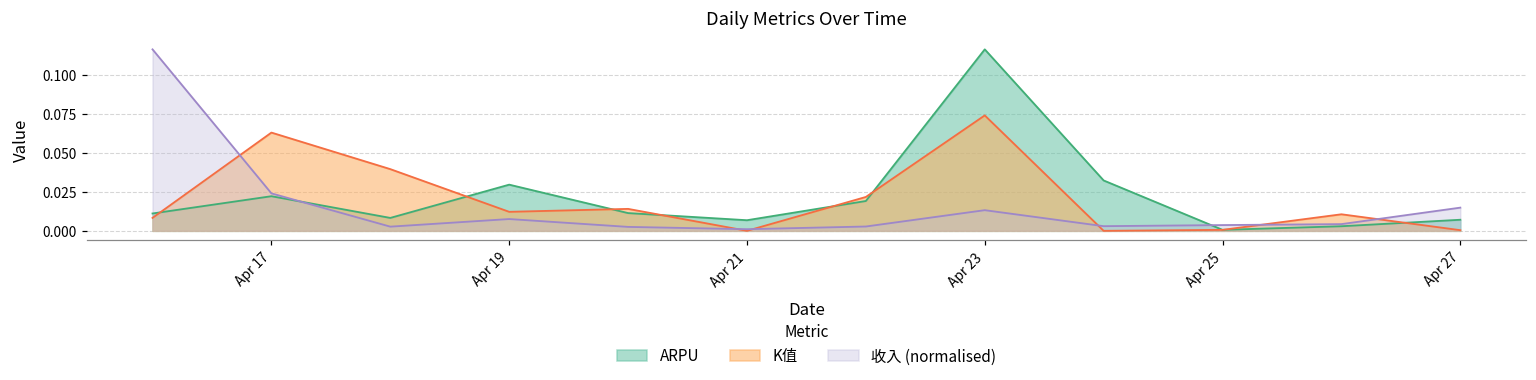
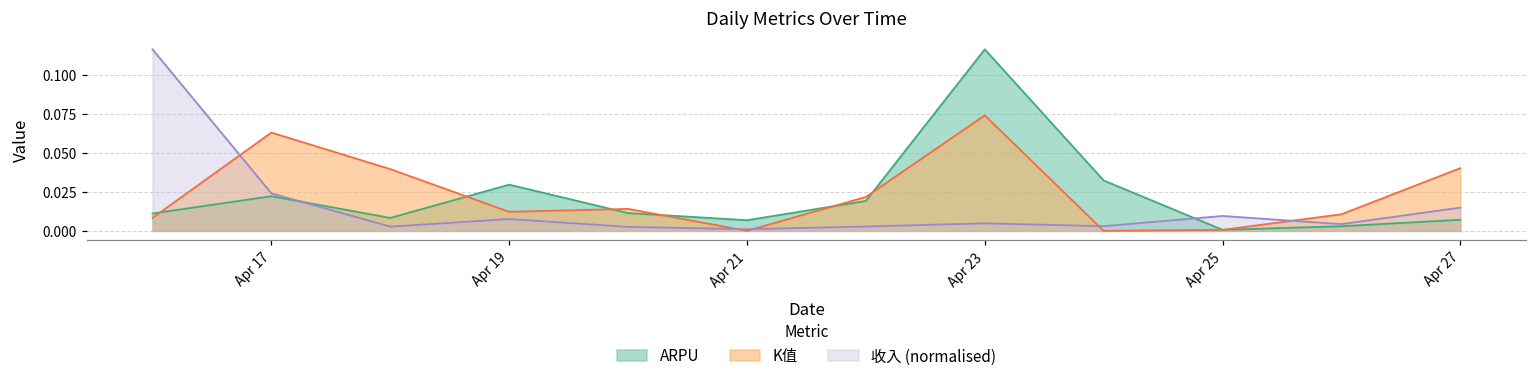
收入 (normalised), Apr 23: 0.013 -> 0.005
收入 (normalised), Apr 25: 0.004 -> 0.010
K值, Apr 27: 0.000 -> 0.040
